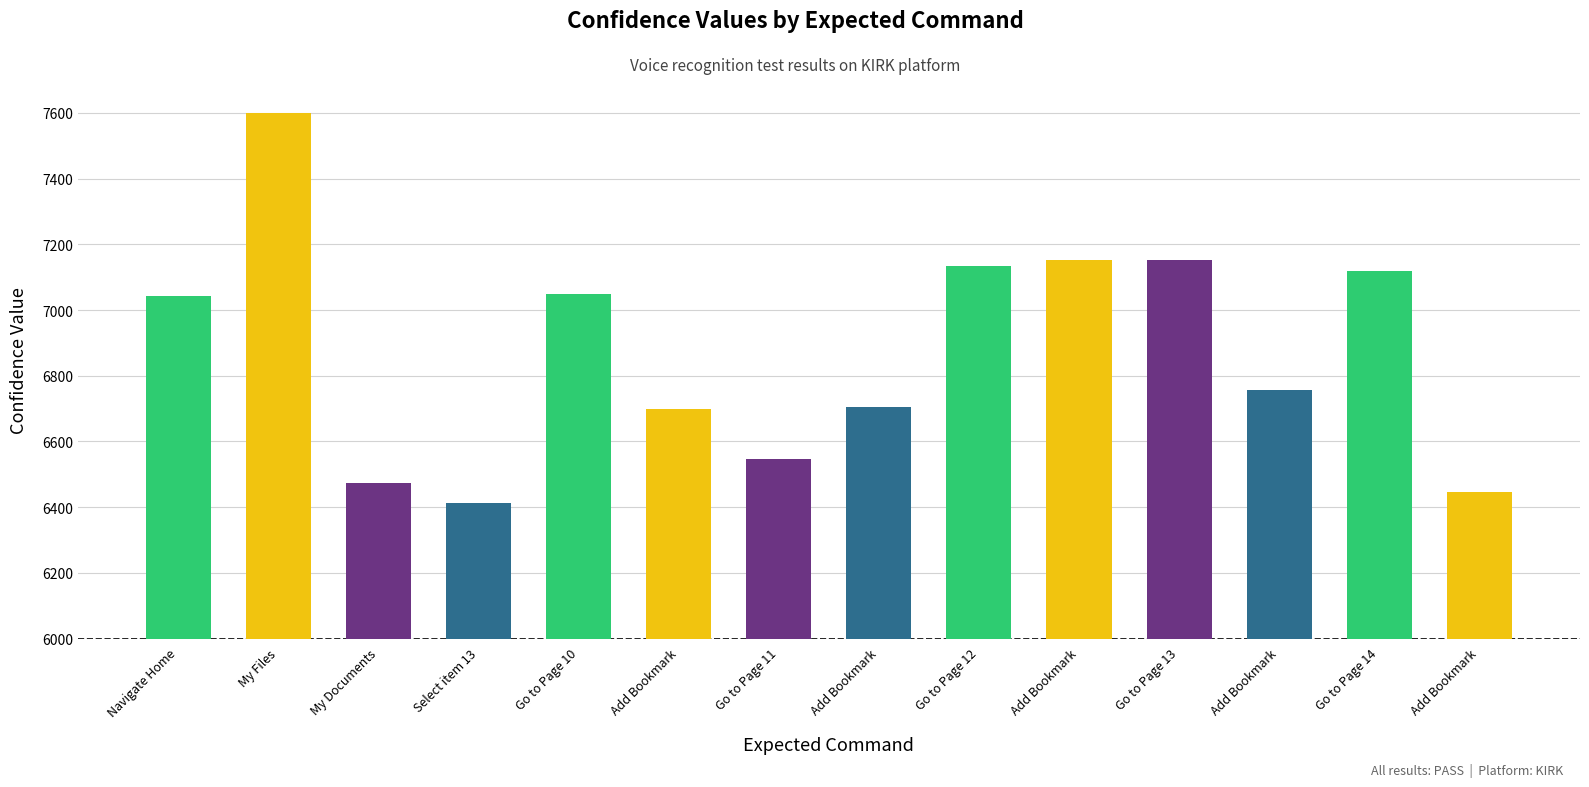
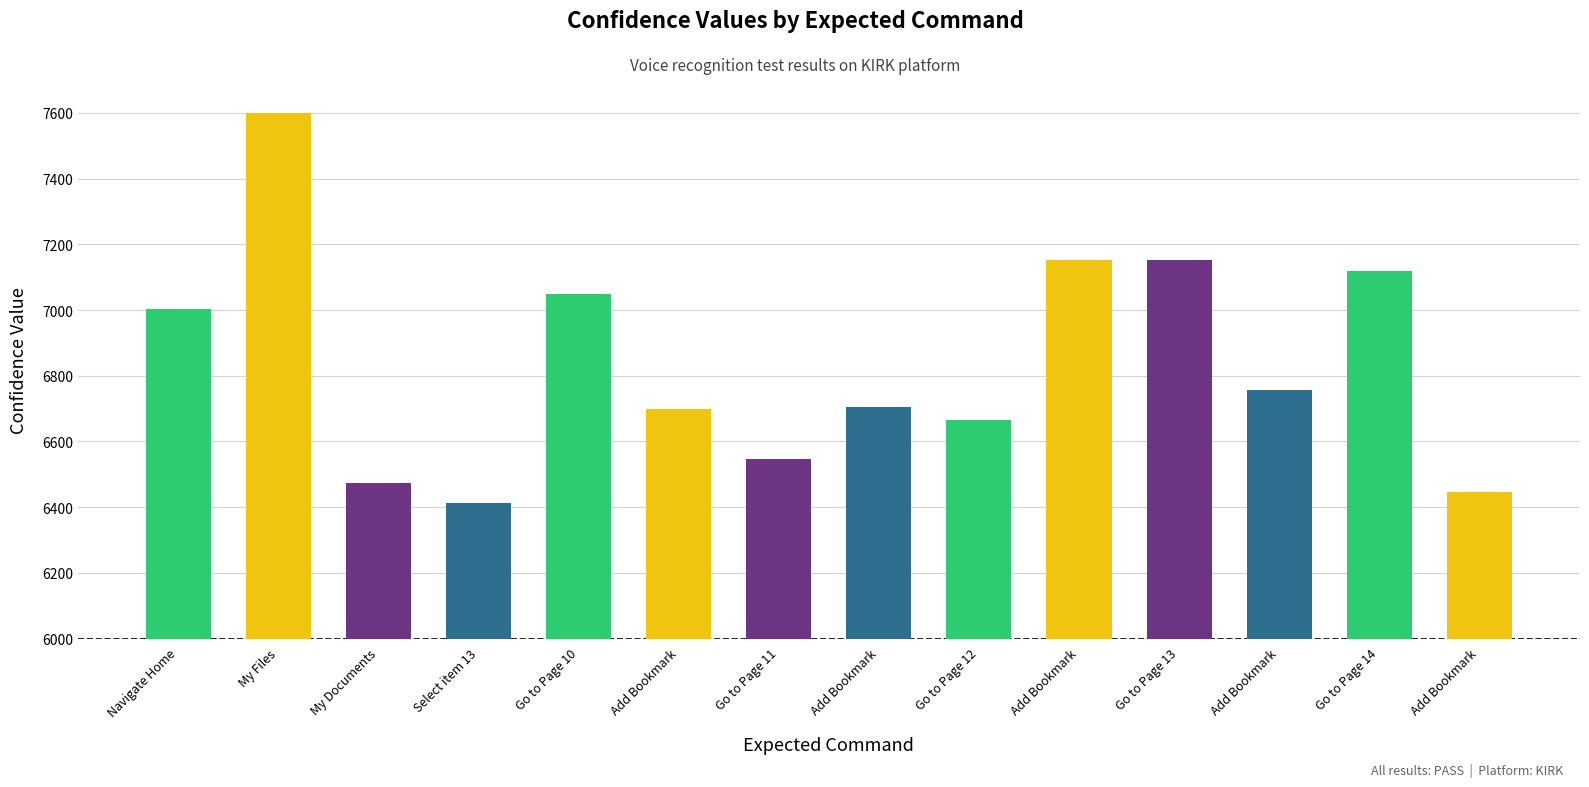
Navigate Home: 7040 -> 7000
Go to Page 12: 7130 -> 6670
